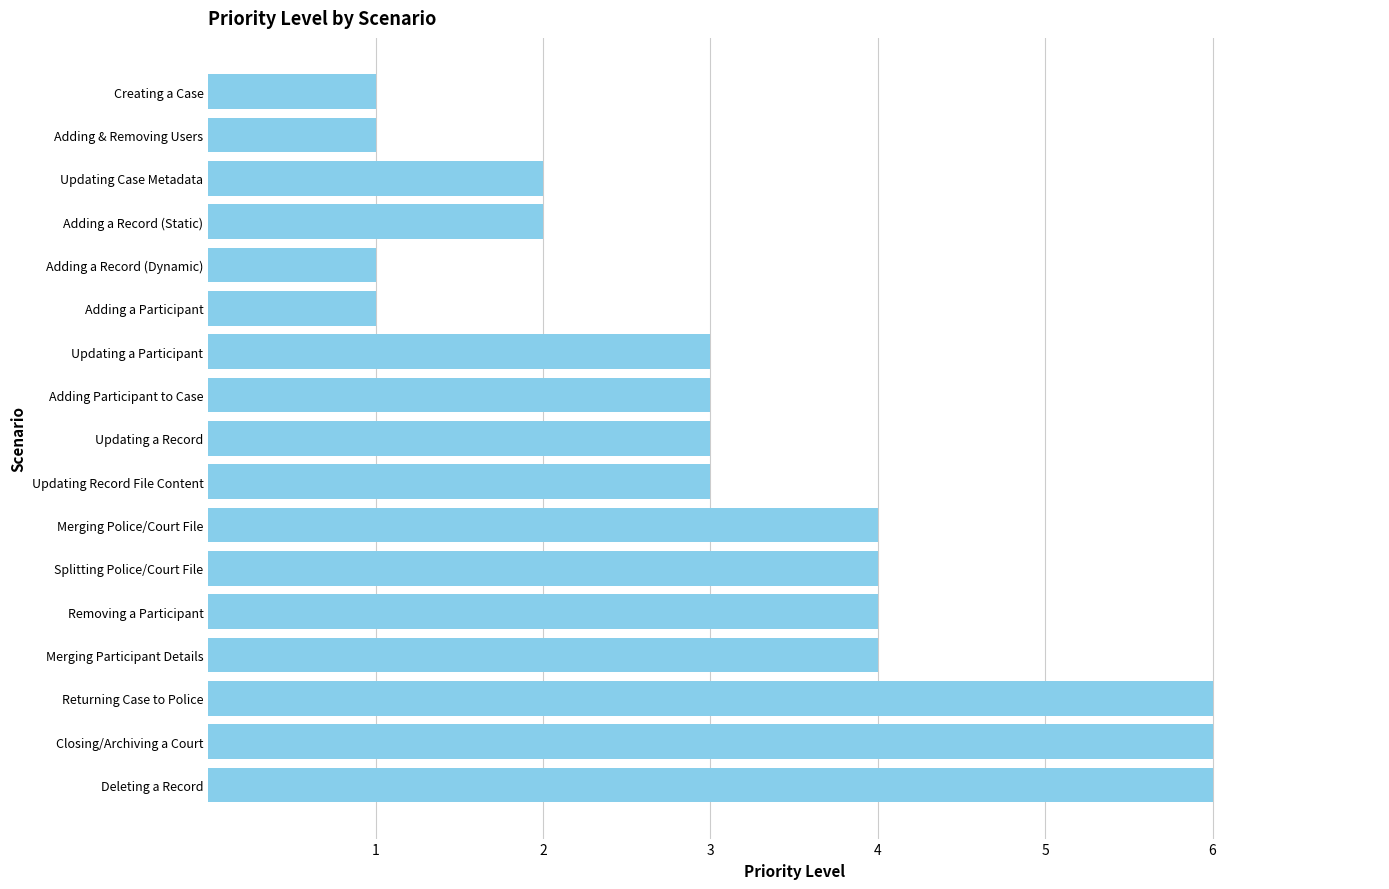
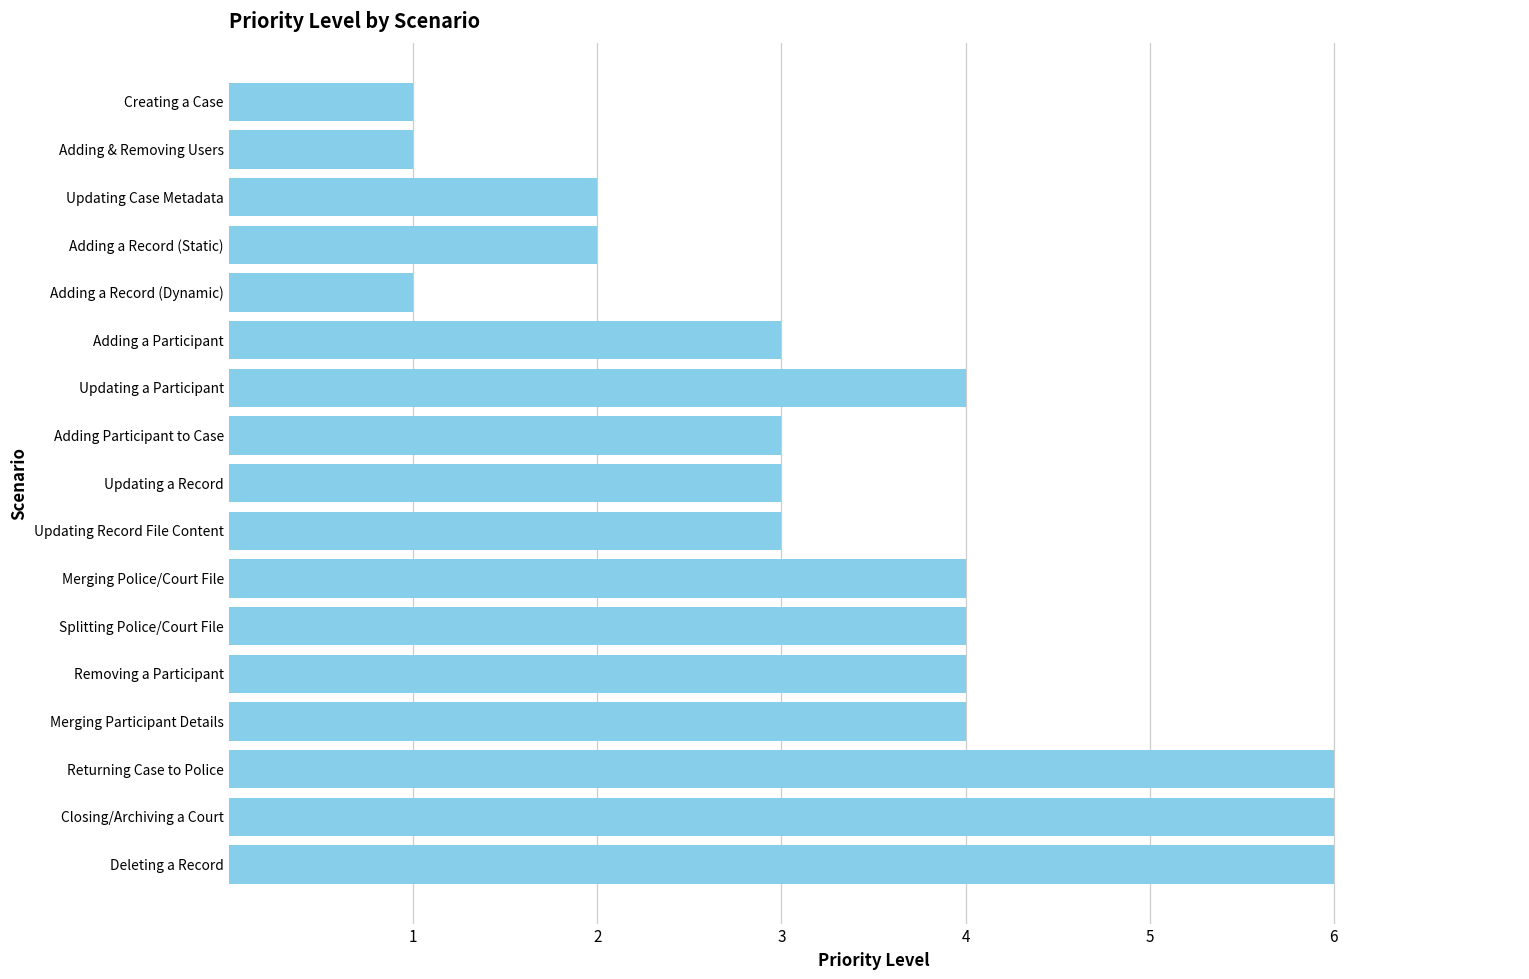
Adding a Participant: 1 -> 3
Updating a Participant: 3 -> 4
